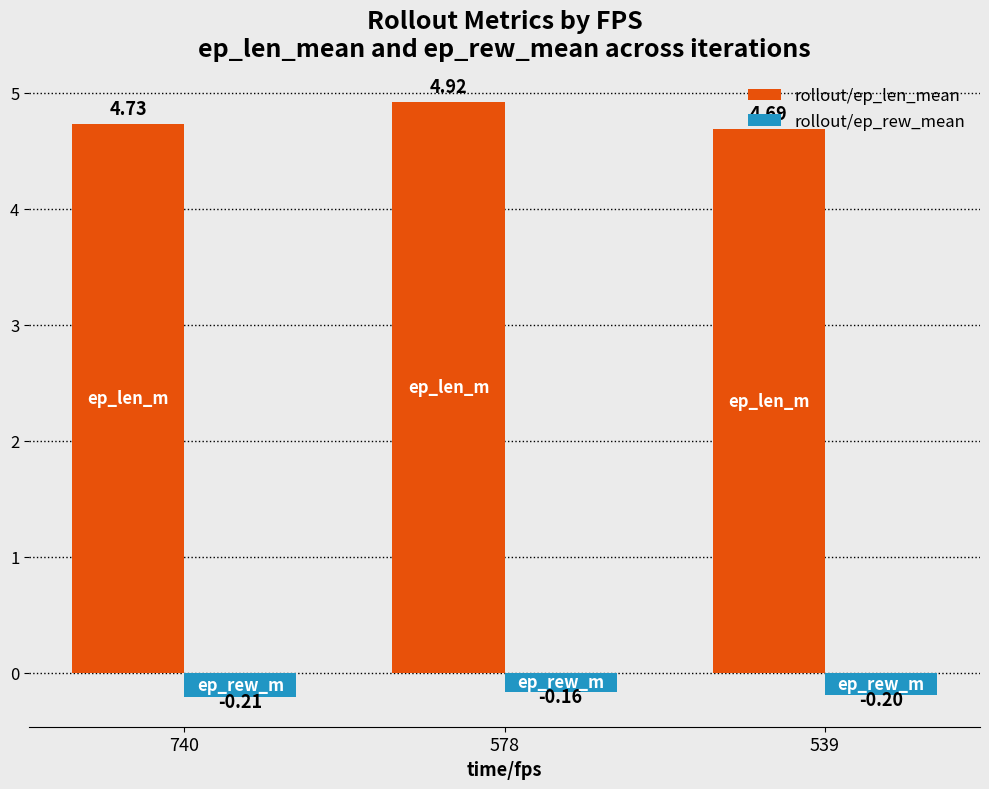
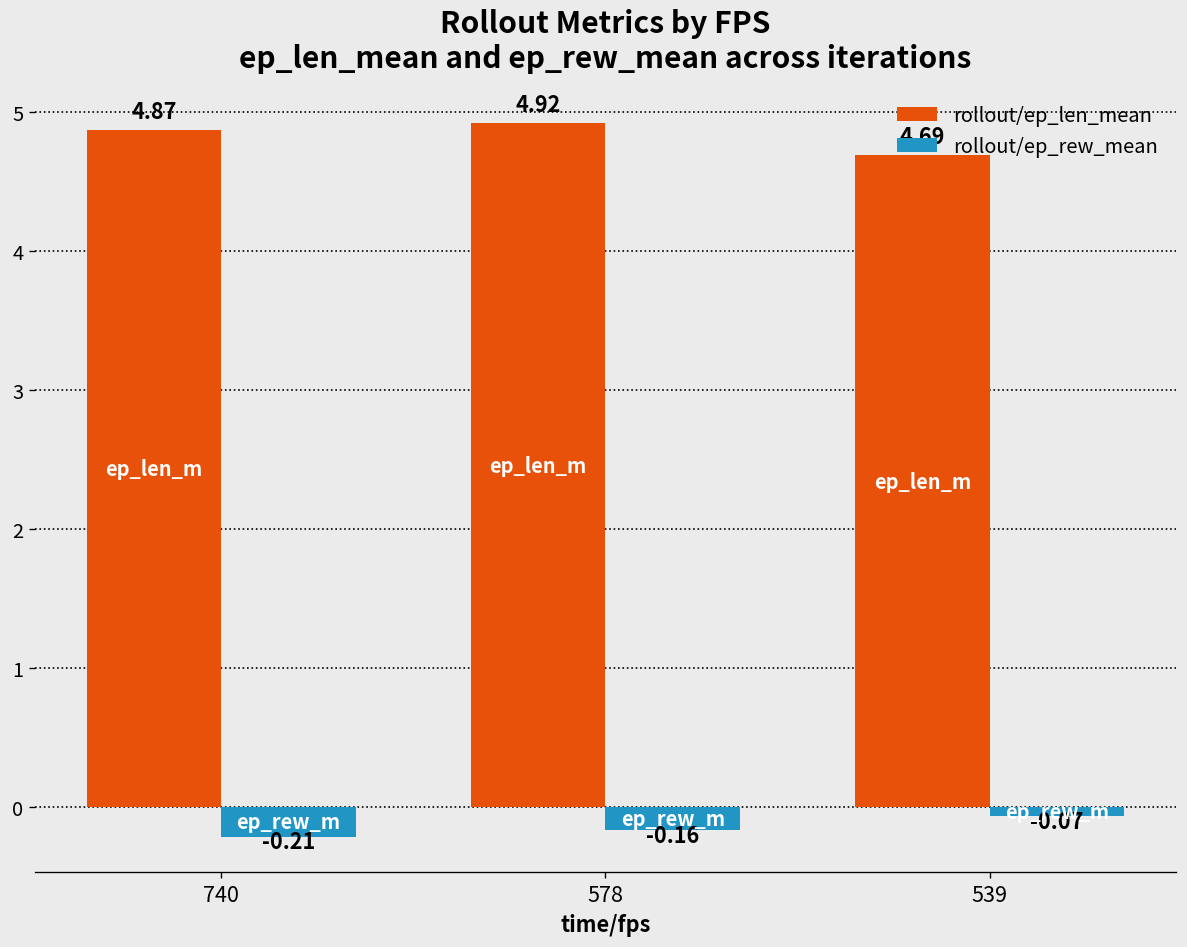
rollout/ep_len_mean, 740: 4.73 -> 4.87
rollout/ep_rew_mean, 539: -0.20 -> -0.07
